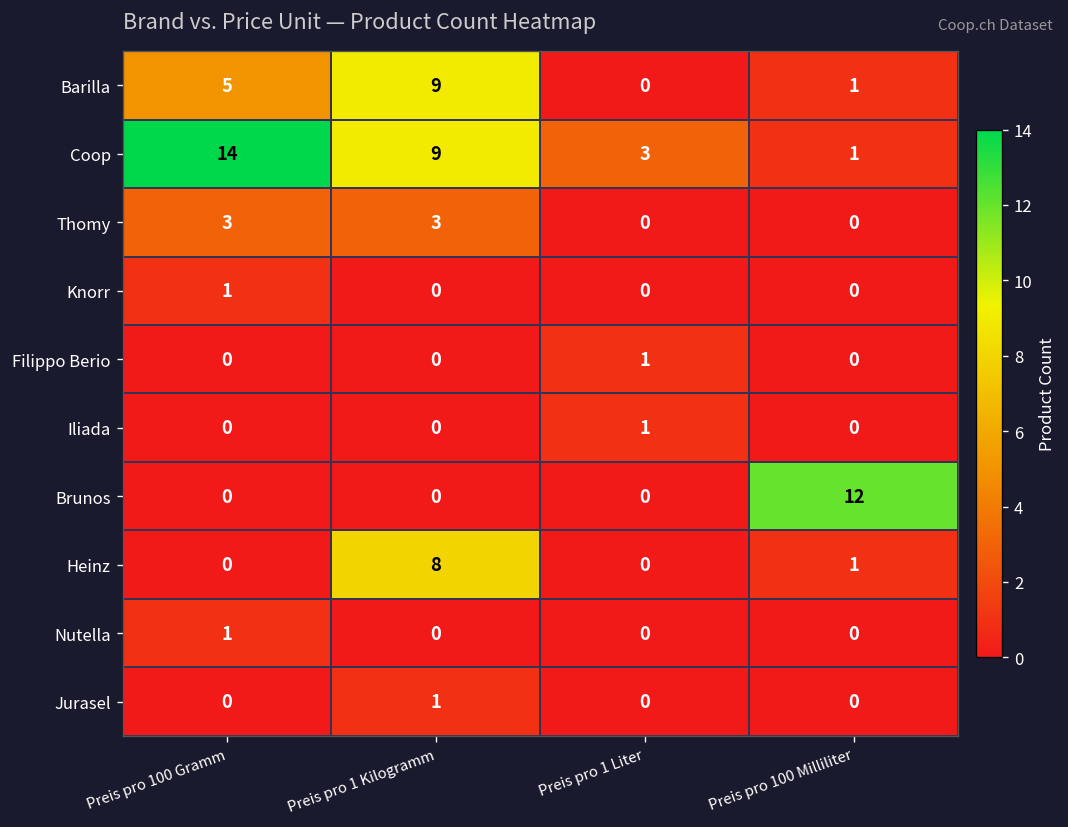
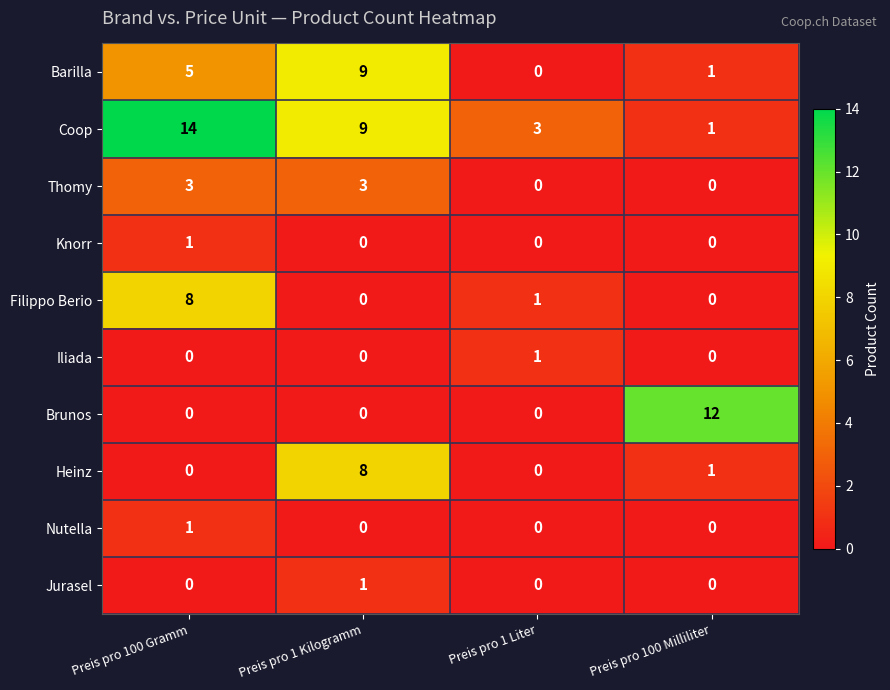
Filippo Berio, Preis pro 100 Gramm: 0 -> 8
